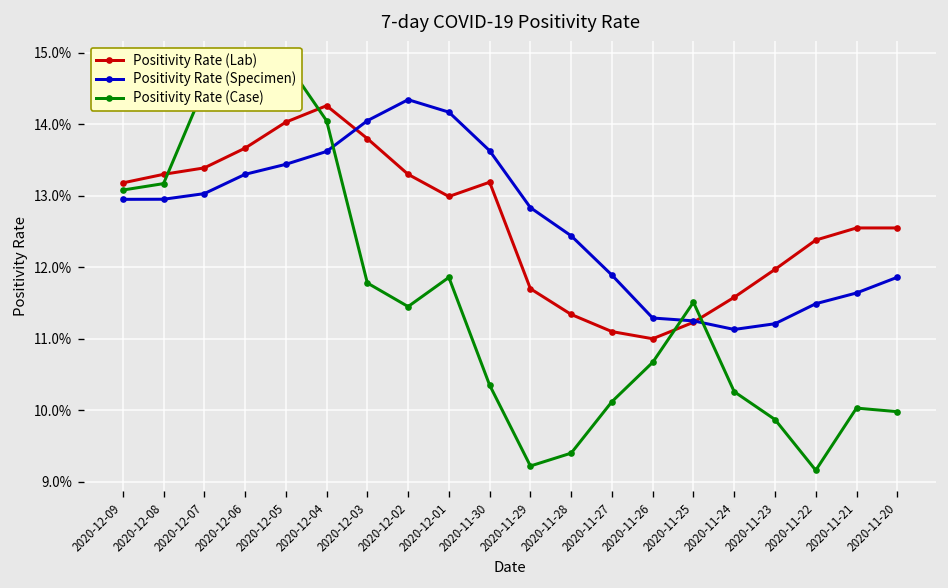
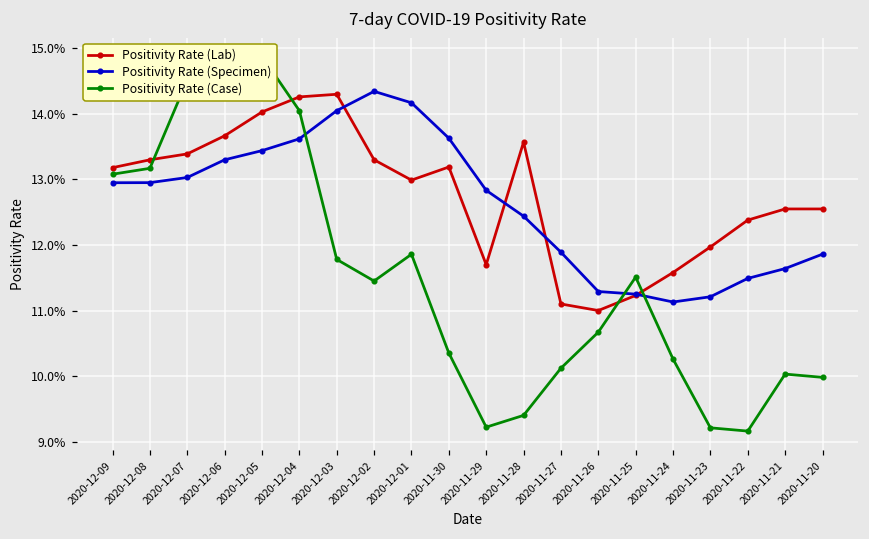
Positivity Rate (Lab), 2020-12-03: 13.8% -> 14.3%
Positivity Rate (Lab), 2020-11-28: 11.3% -> 13.6%
Positivity Rate (Case), 2020-11-23: 9.9% -> 9.2%
